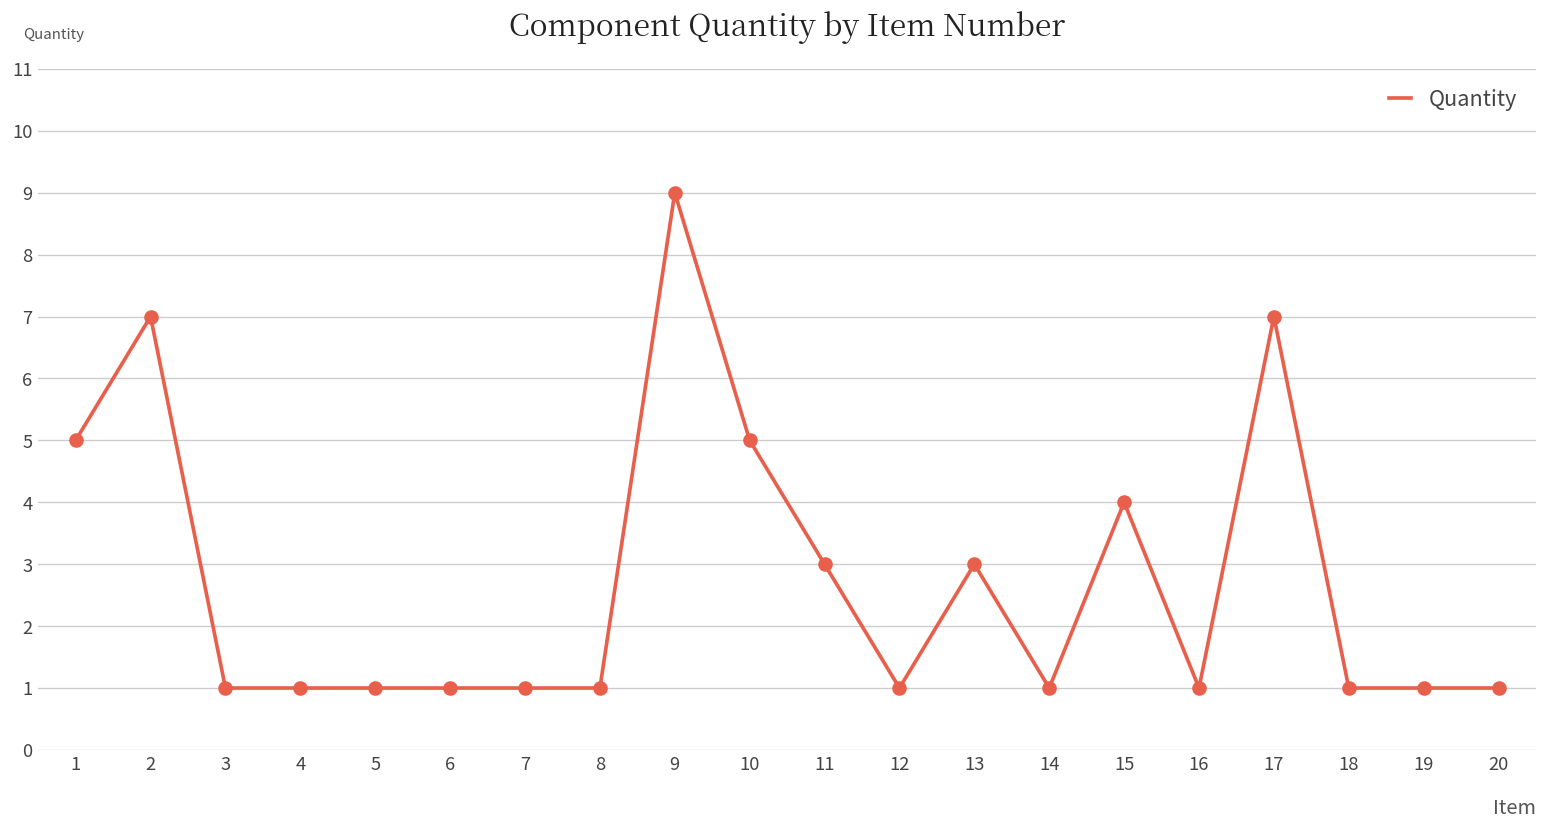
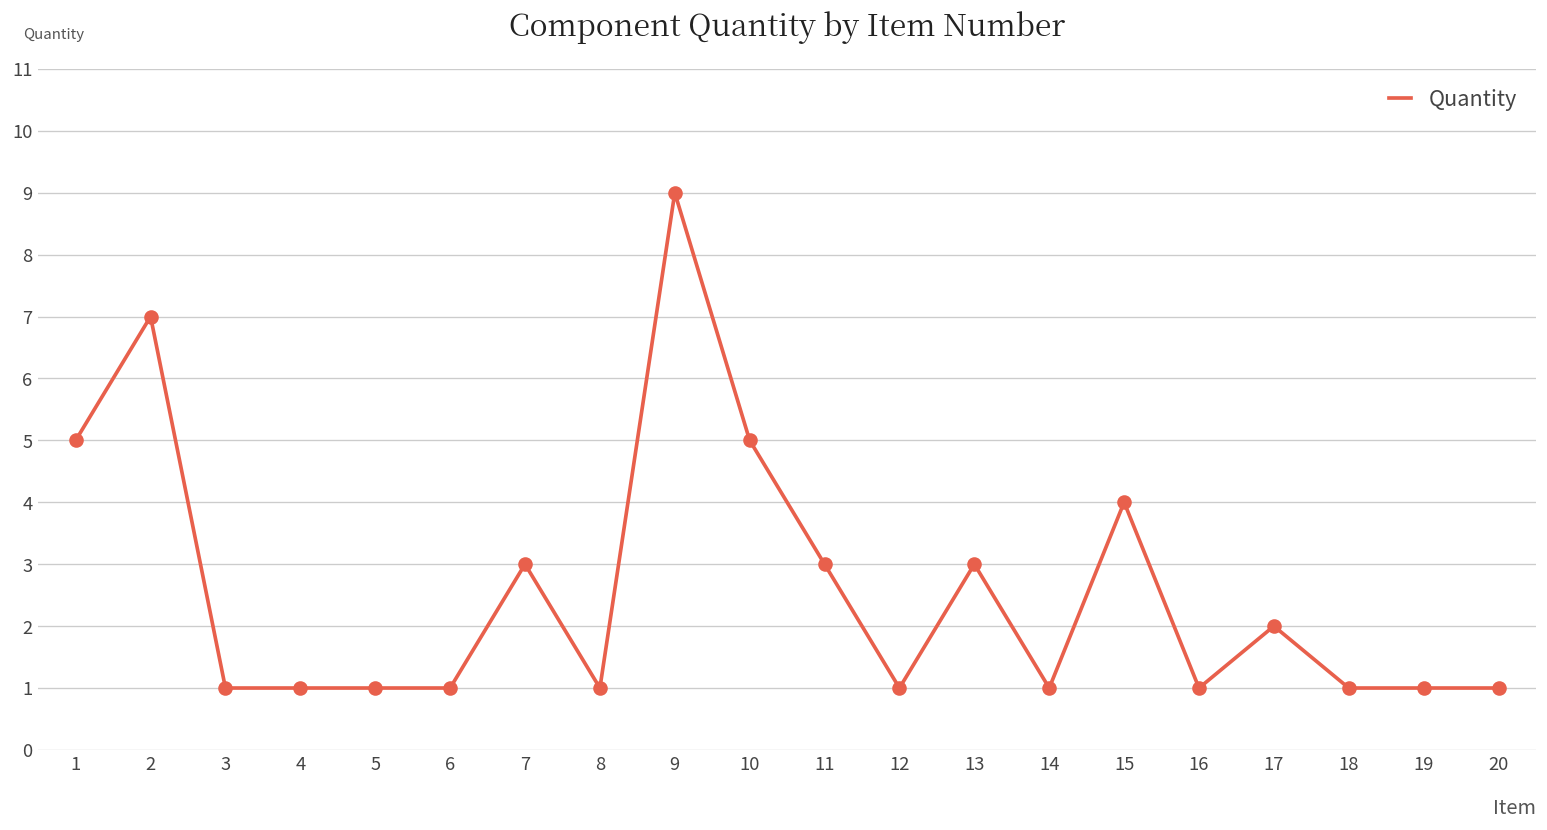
7: 1 -> 3
17: 7 -> 2
